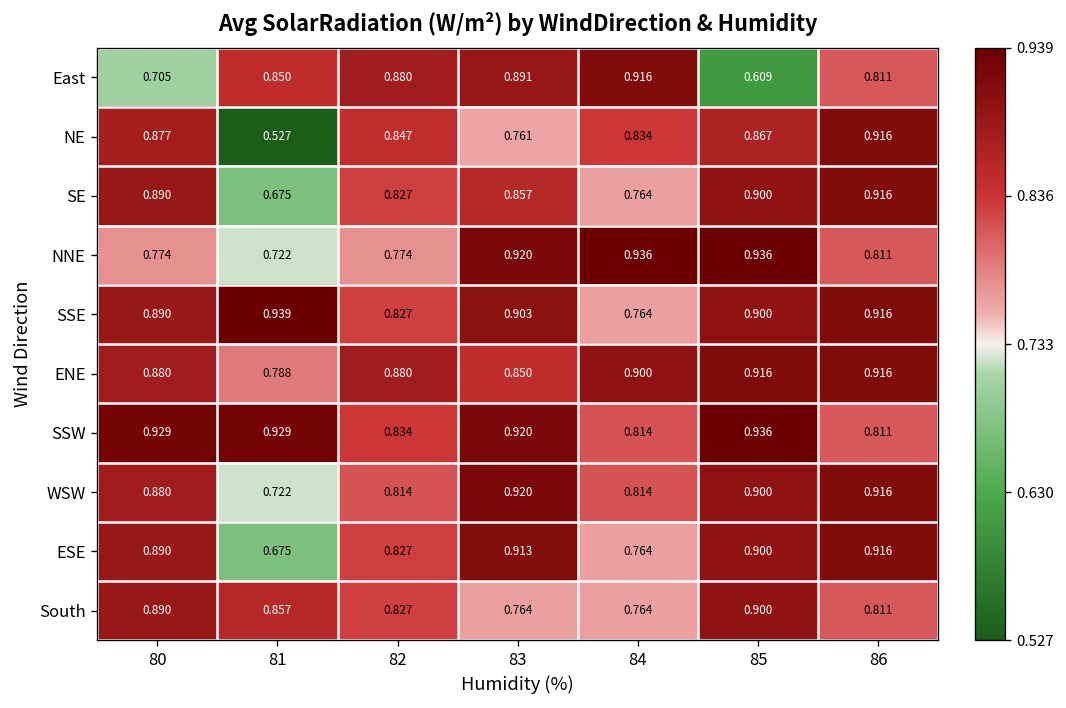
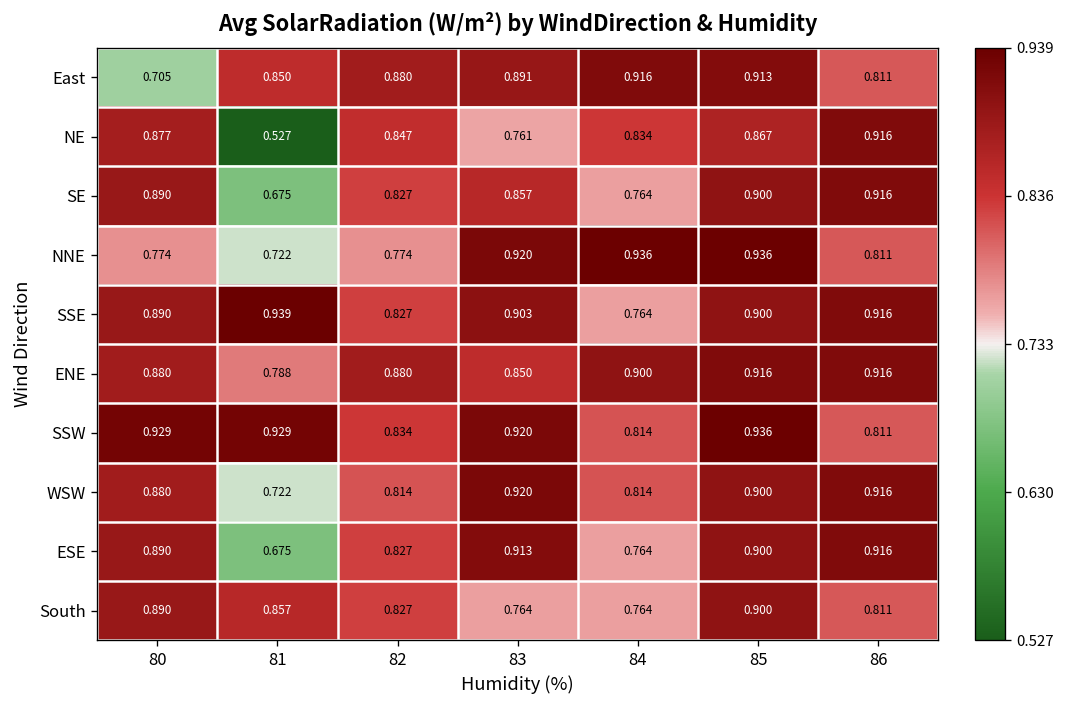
East, 85: 0.609 -> 0.913
